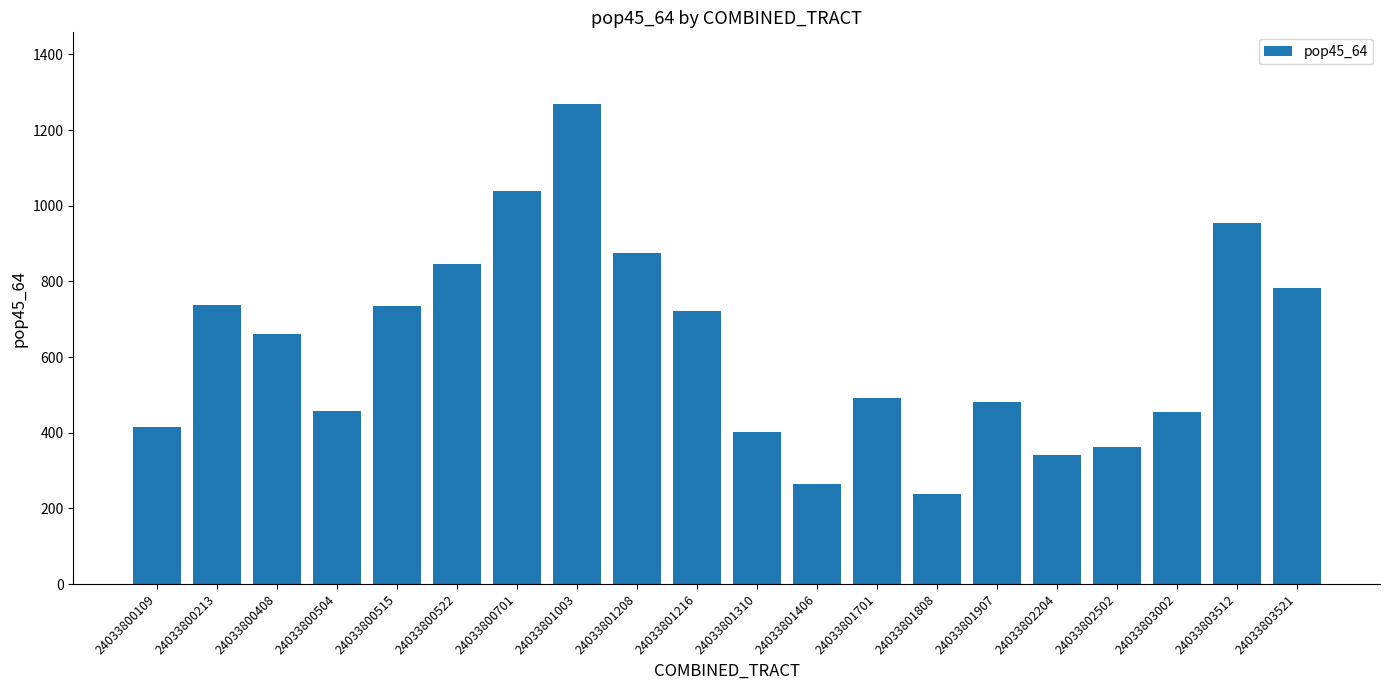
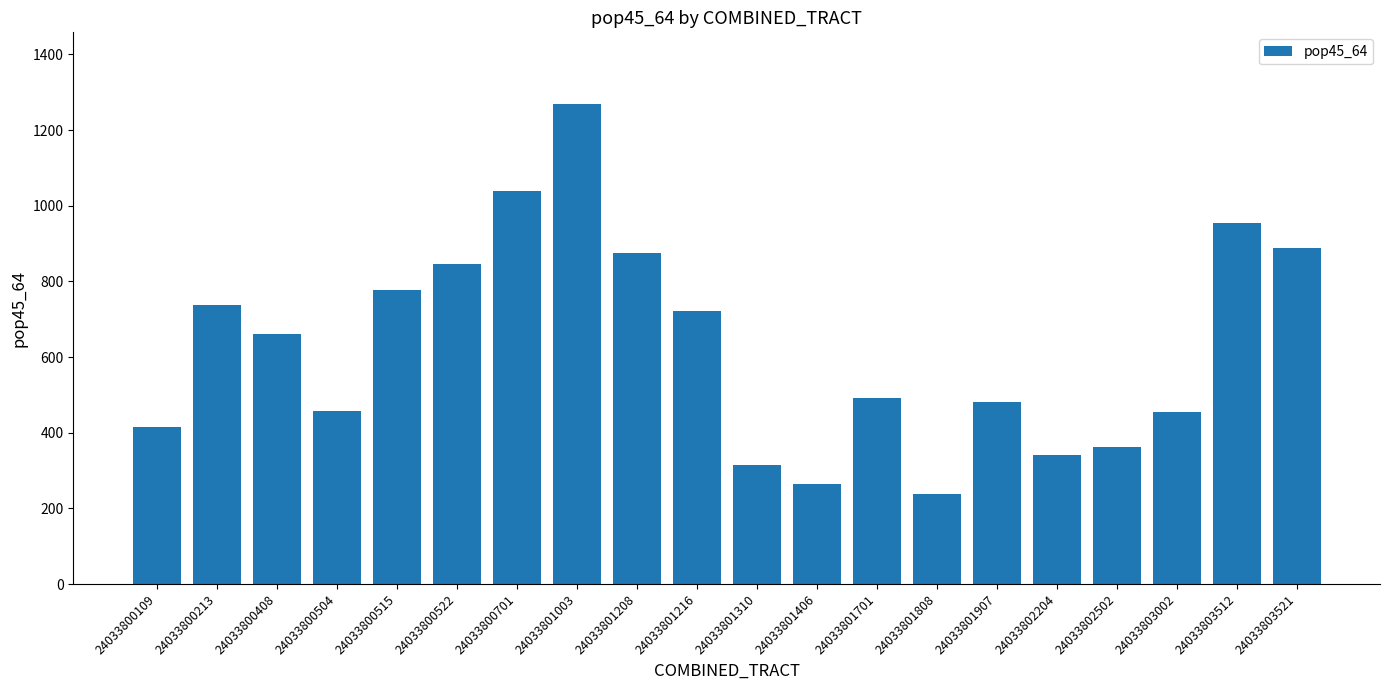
24033800515: 740 -> 780
24033801310: 400 -> 310
24033803521: 780 -> 890
